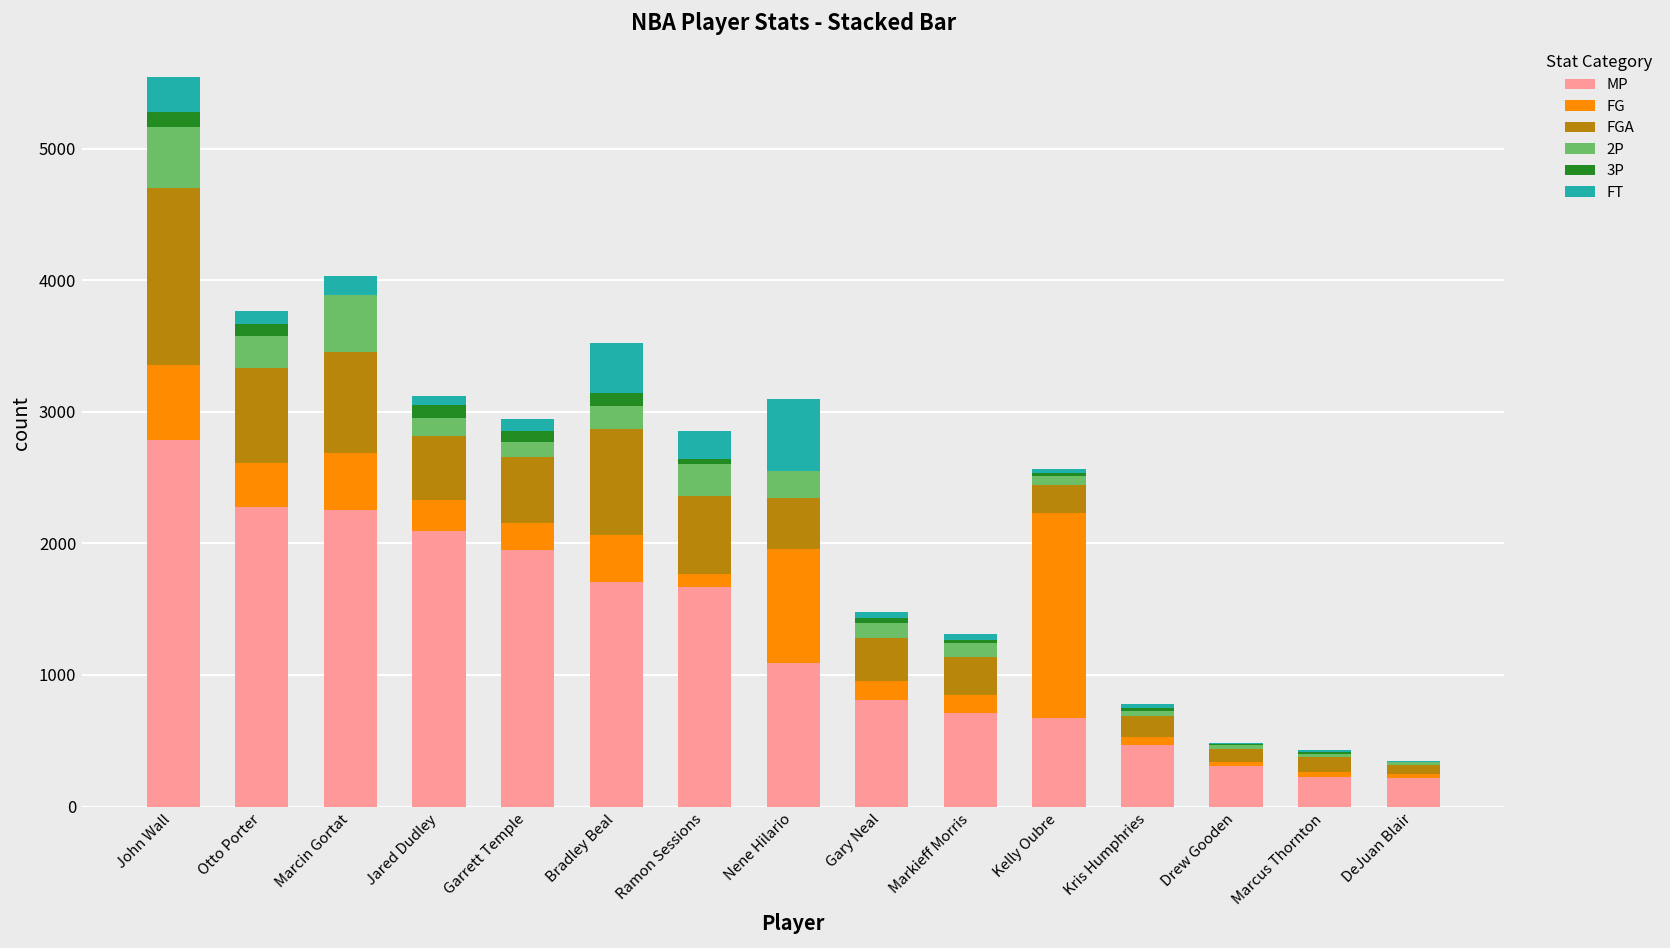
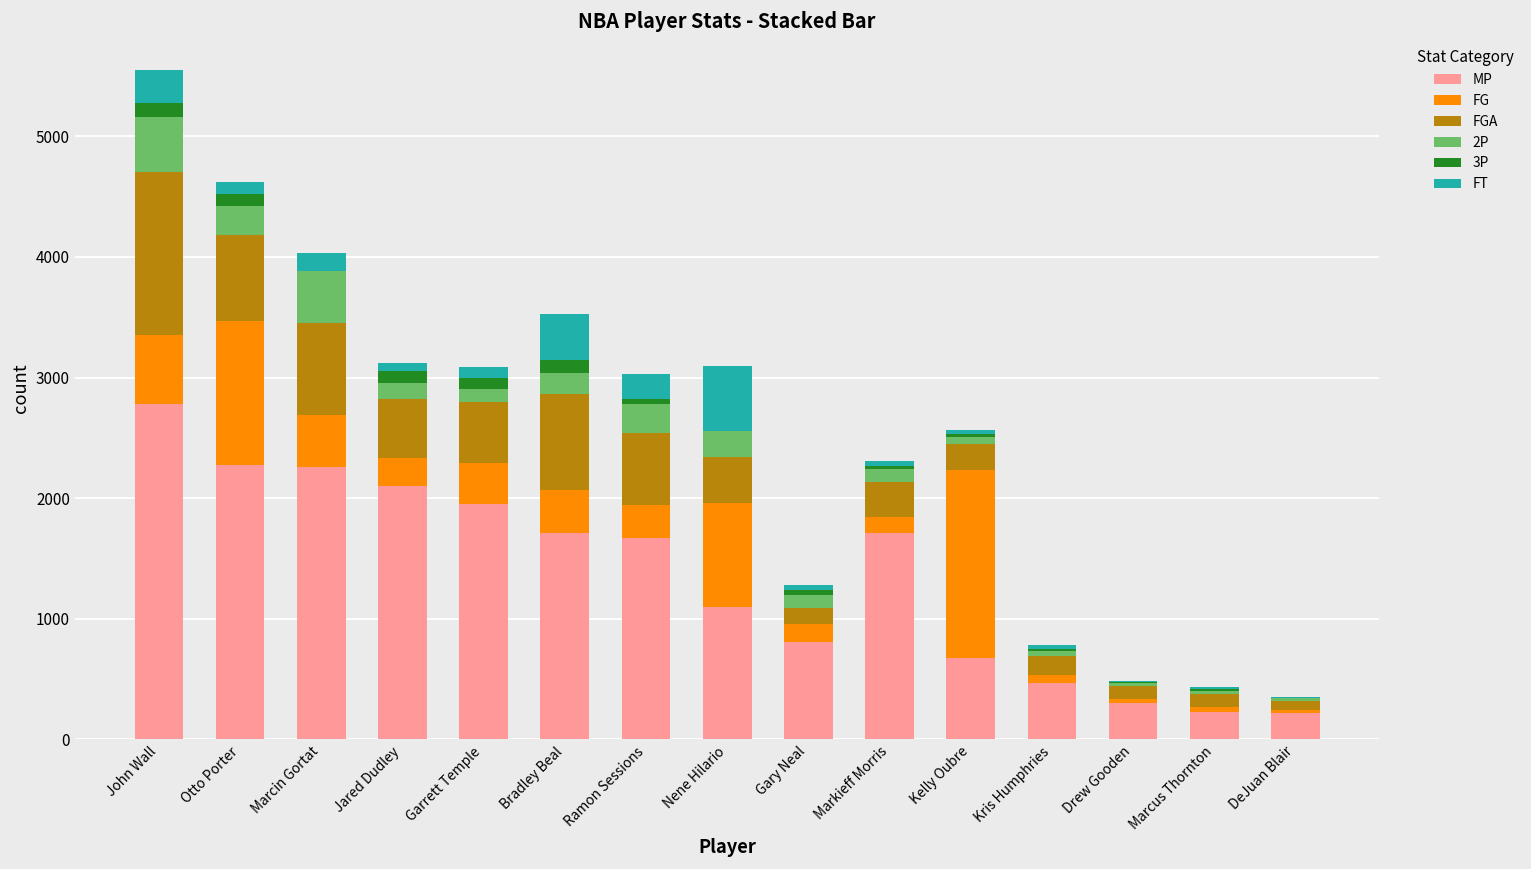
FG, Otto Porter: 340 -> 1190
FG, Garrett Temple: 200 -> 340
FG, Ramon Sessions: 100 -> 280
FGA, Gary Neal: 330 -> 130
MP, Markieff Morris: 710 -> 1710
